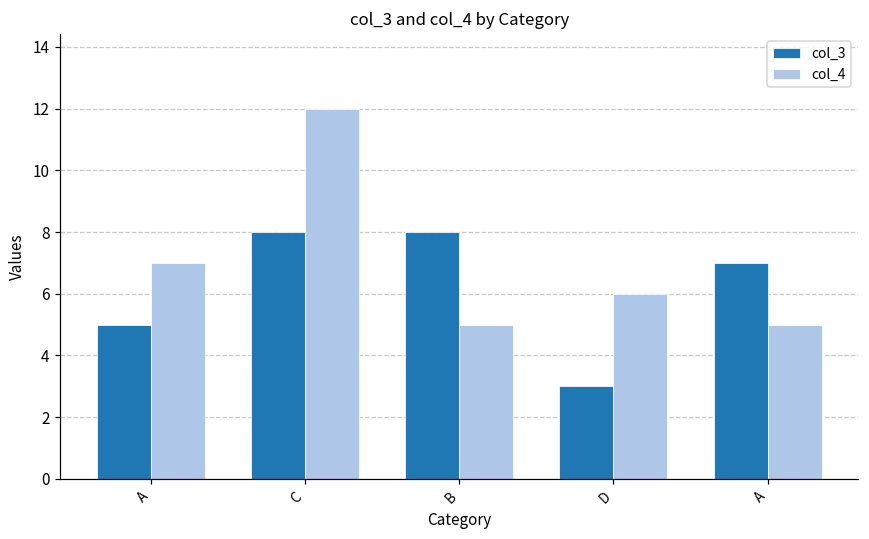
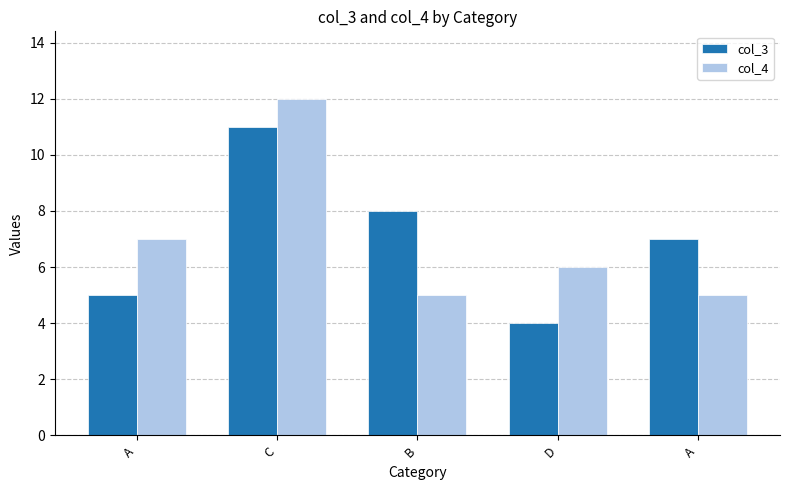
col_3, C: 8 -> 11
col_3, D: 3 -> 4
